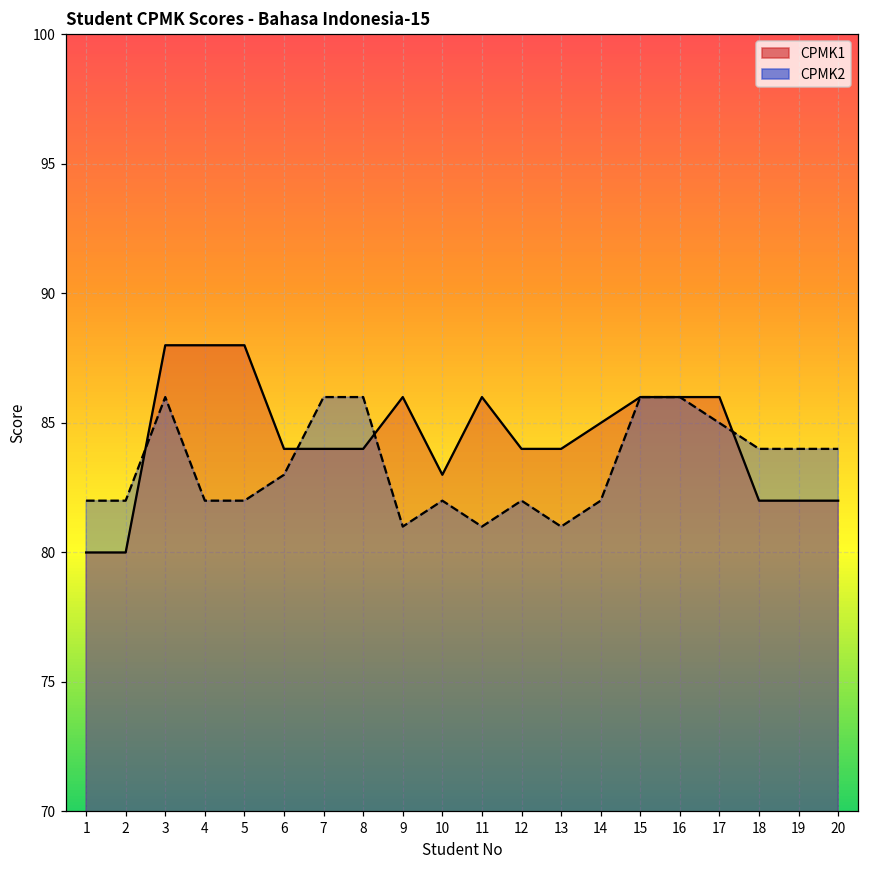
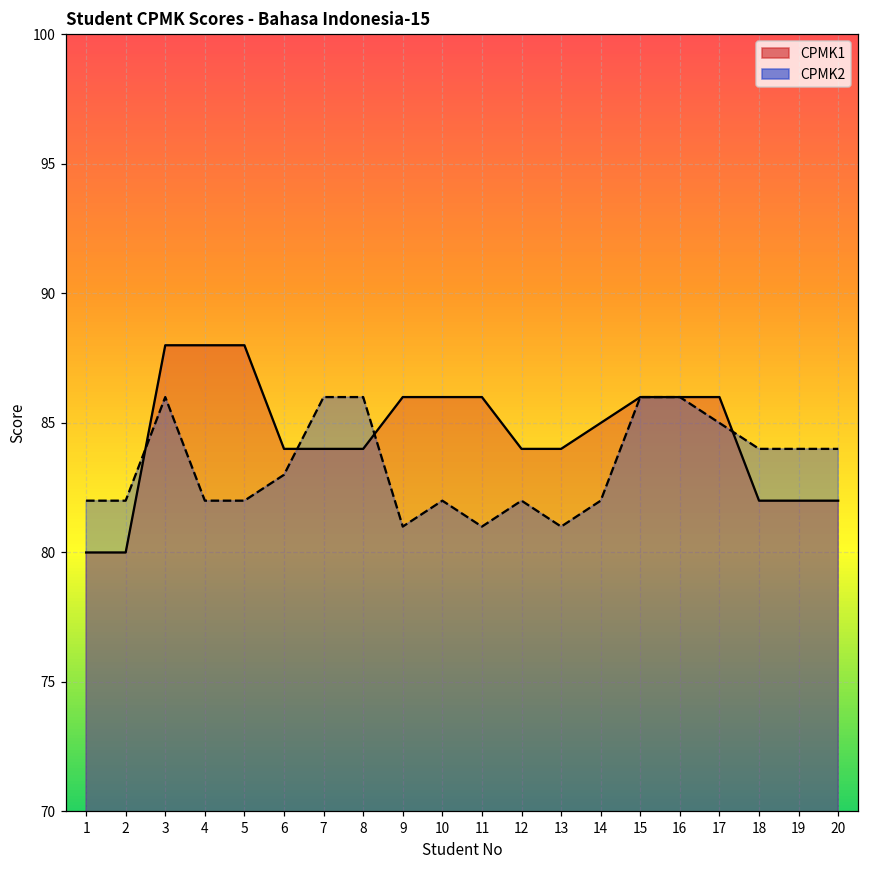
CPMK1, 10: 83 -> 86
